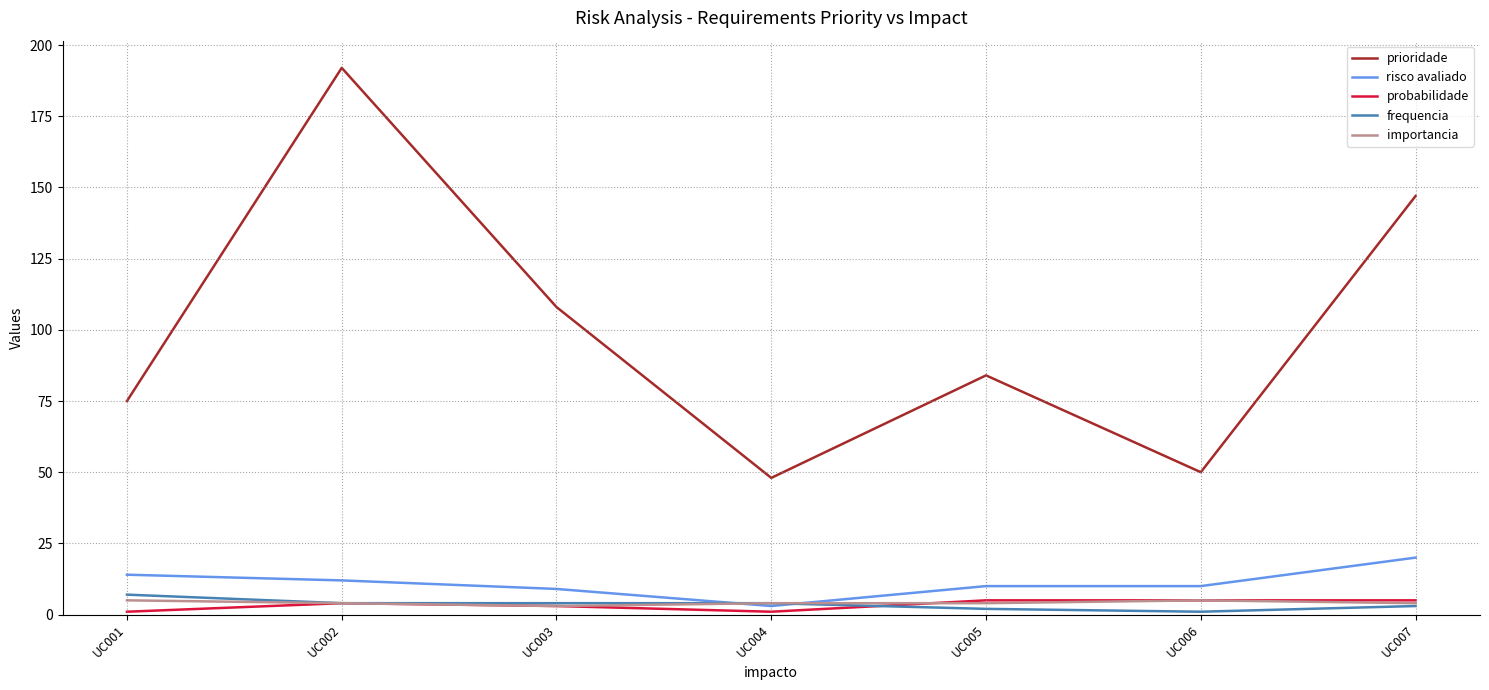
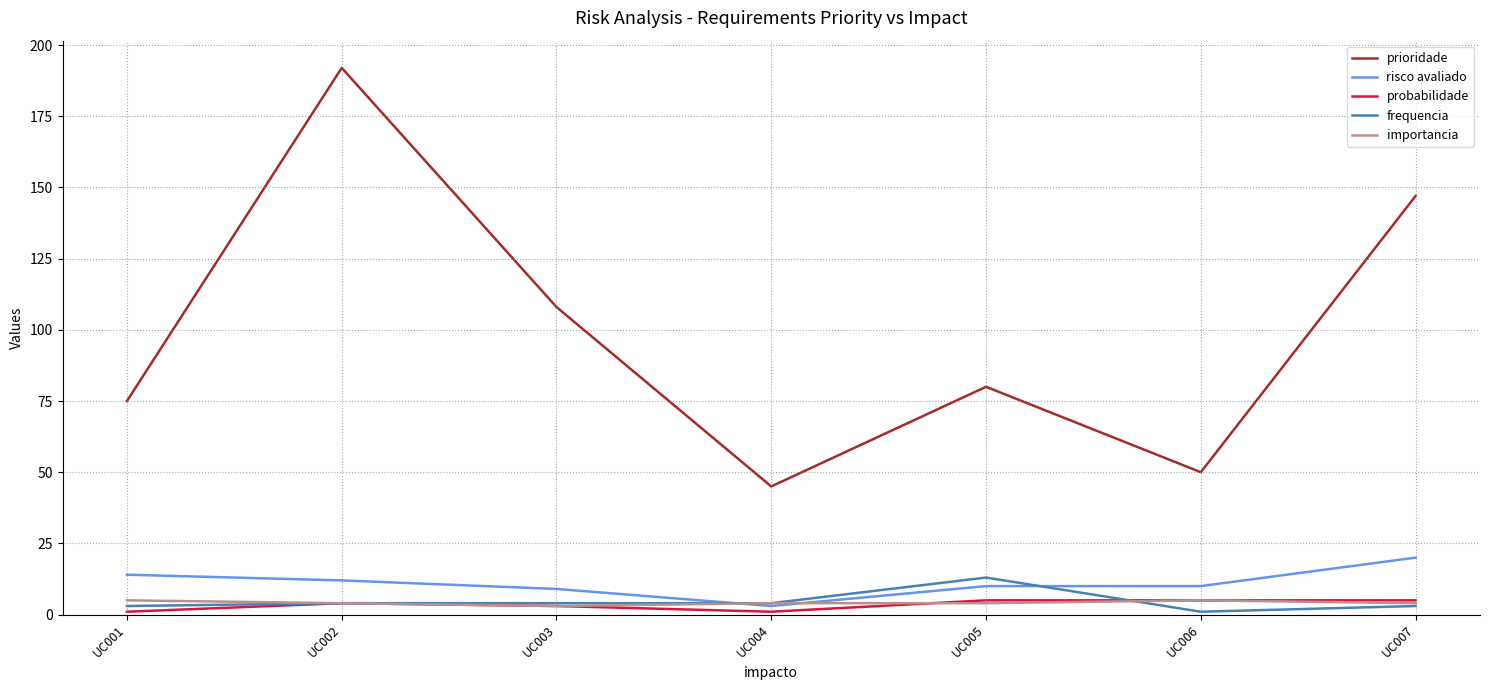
frequencia, UC001: 7 -> 3
prioridade, UC004: 48 -> 45
prioridade, UC005: 84 -> 80
frequencia, UC005: 2 -> 13
